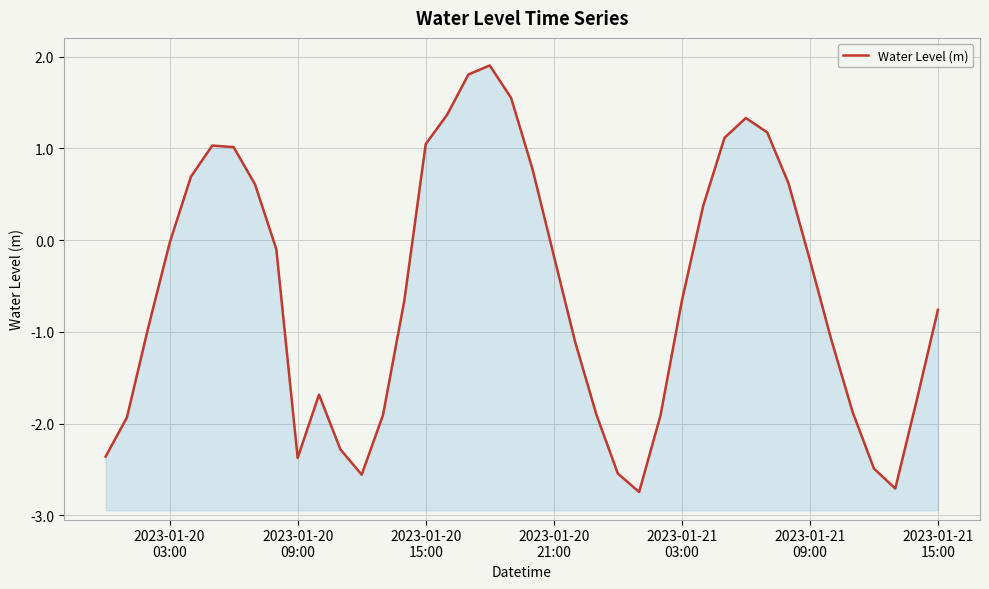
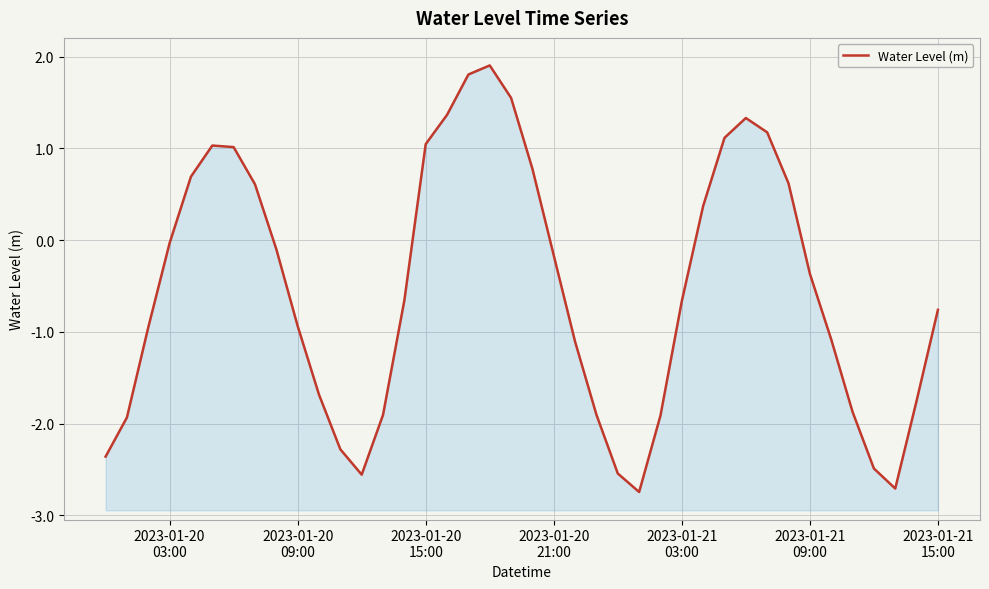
2023-01-20 09:00: -2.4 -> -0.9
2023-01-21 09:00: -0.2 -> -0.4
